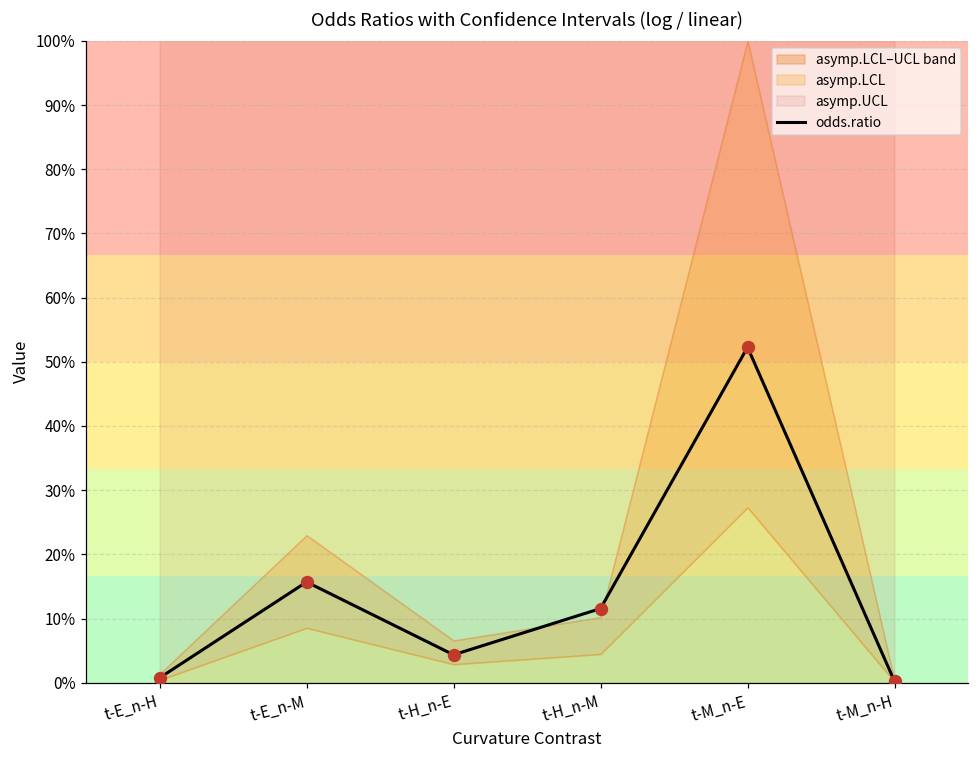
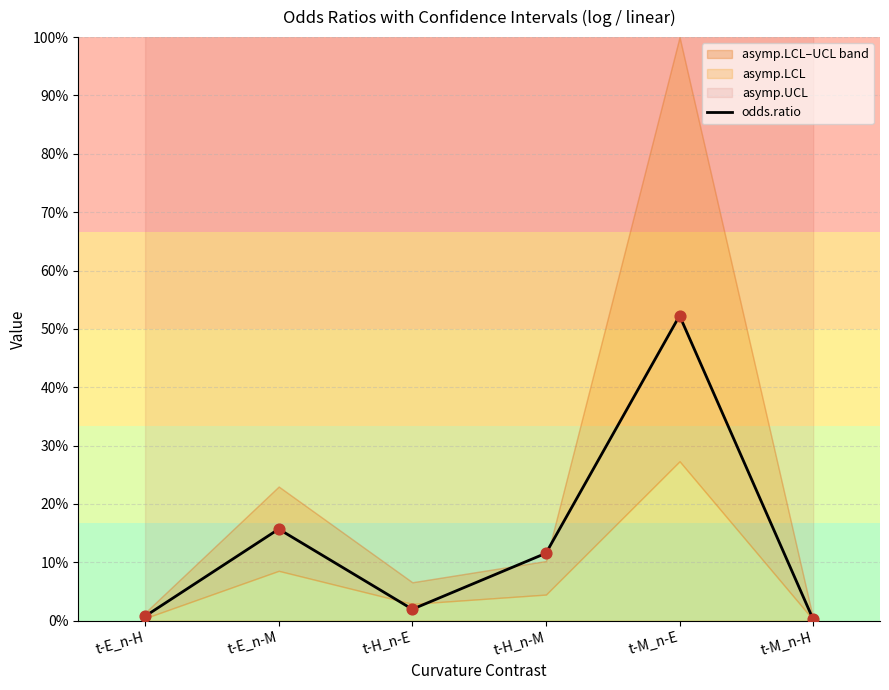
odds.ratio, t-H_n-E: 4% -> 2%
